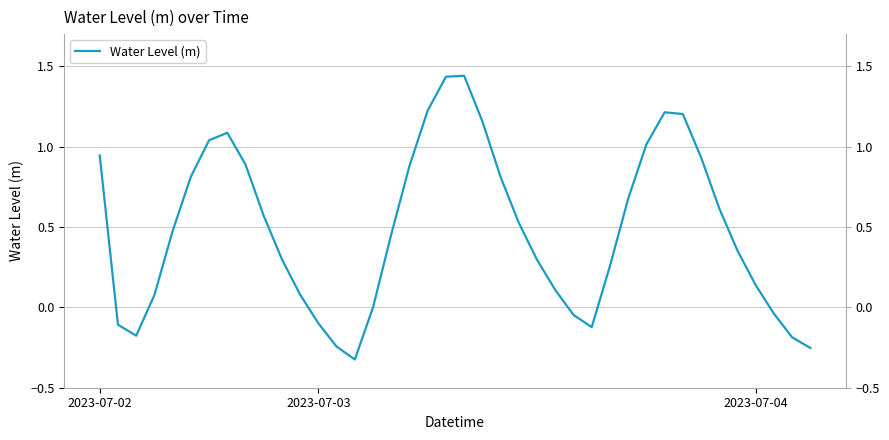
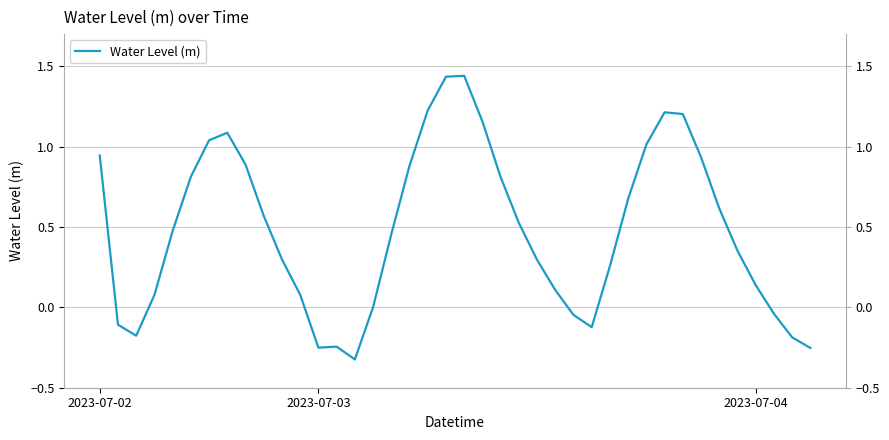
2023-07-03: -0.10 -> -0.25
